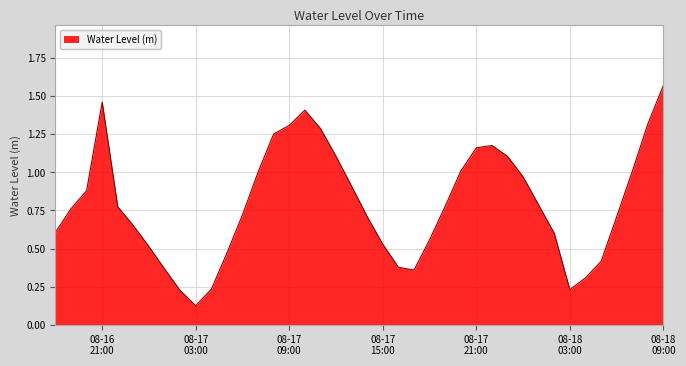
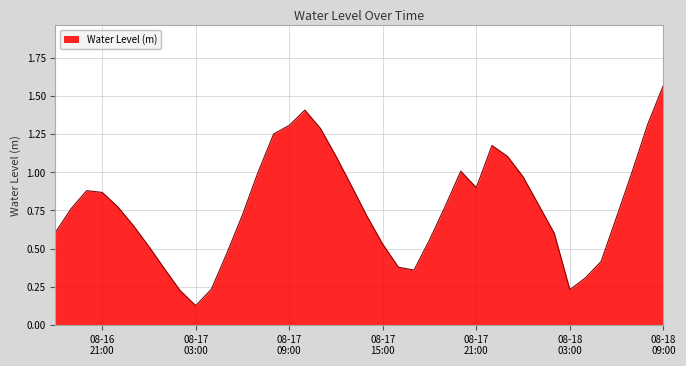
08-16 21:00: 1.46 -> 0.87
08-17 21:00: 1.16 -> 0.90
